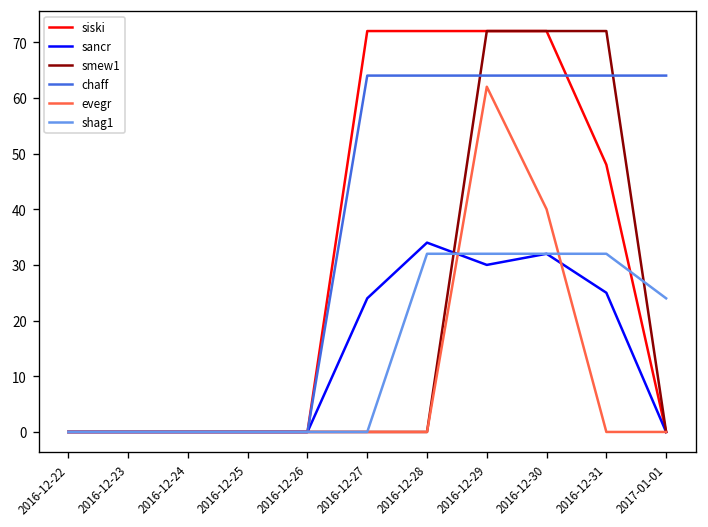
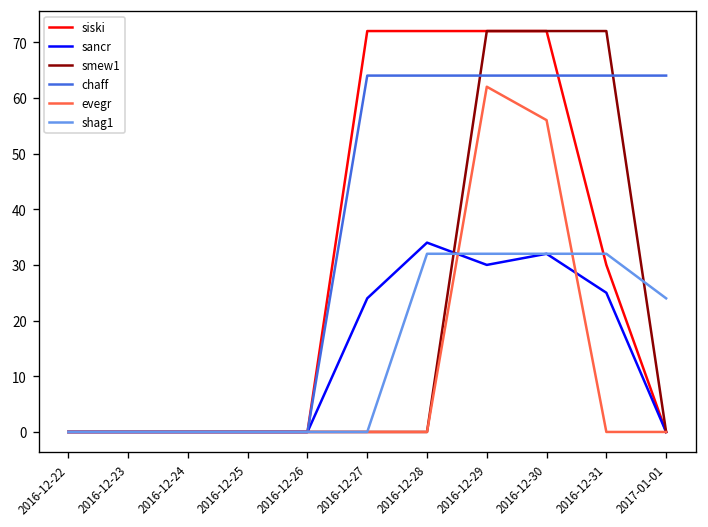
evegr, 2016-12-30: 40 -> 56
siski, 2016-12-31: 48 -> 30
